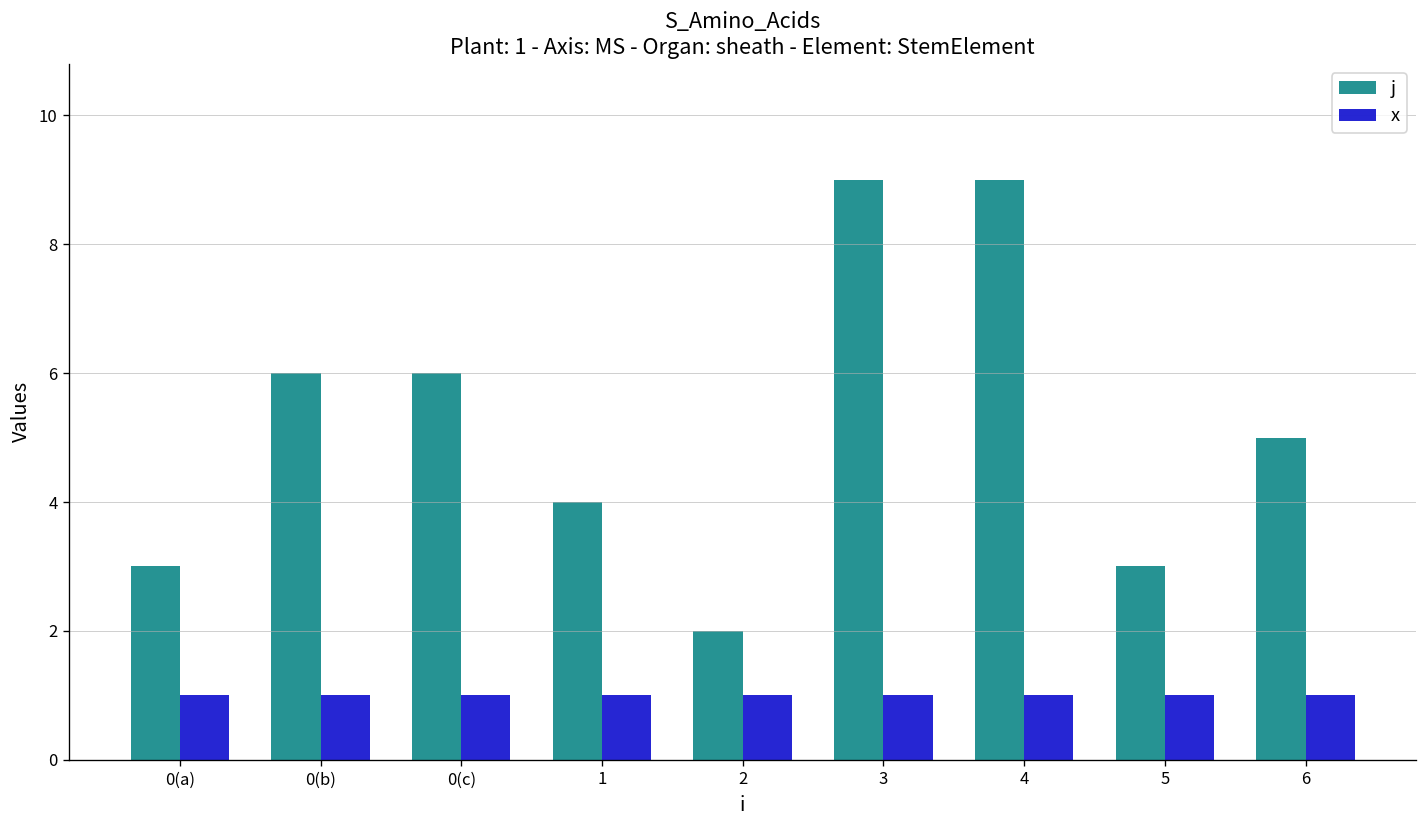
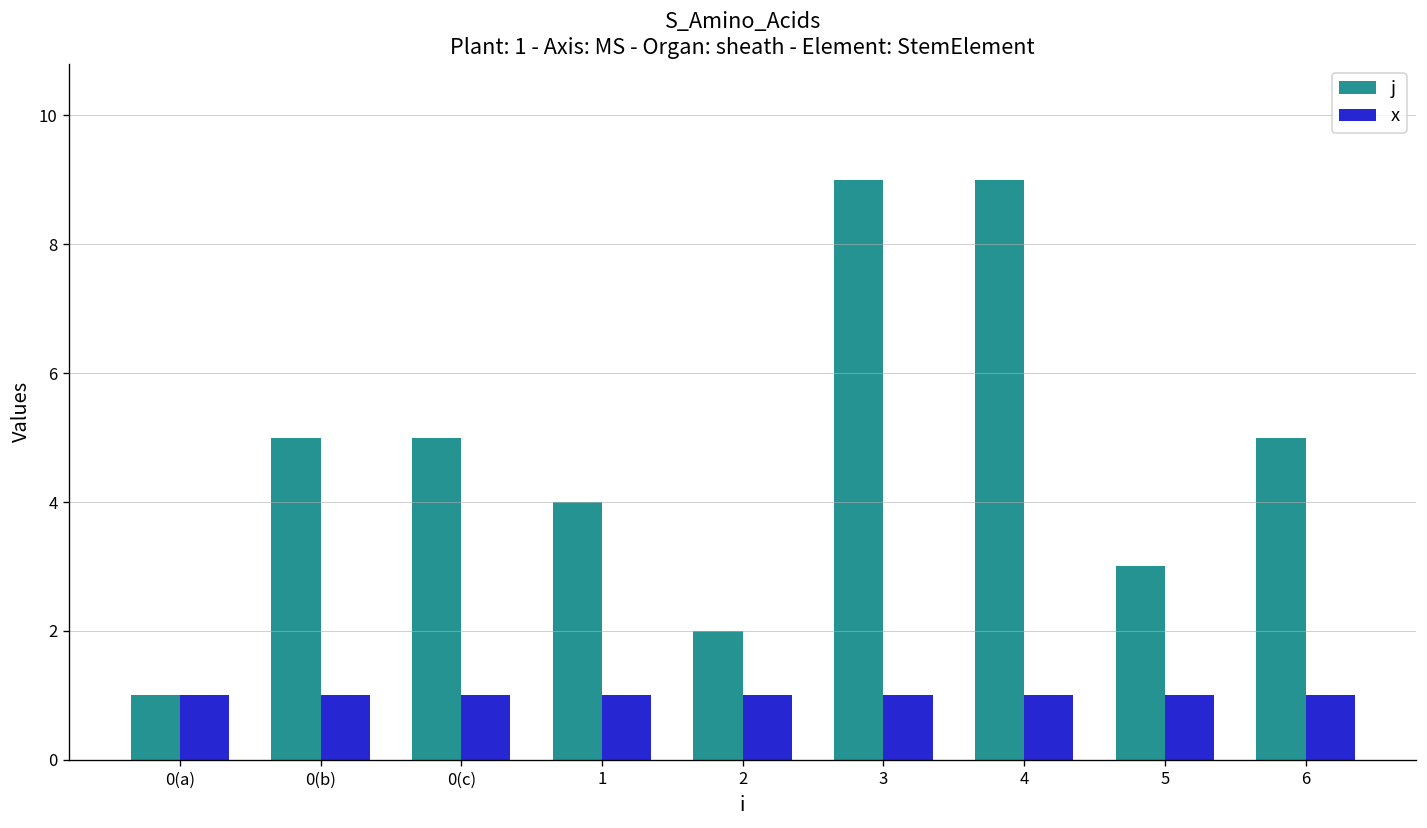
j, 0(a): 3 -> 1
j, 0(b): 6 -> 5
j, 0(c): 6 -> 5
